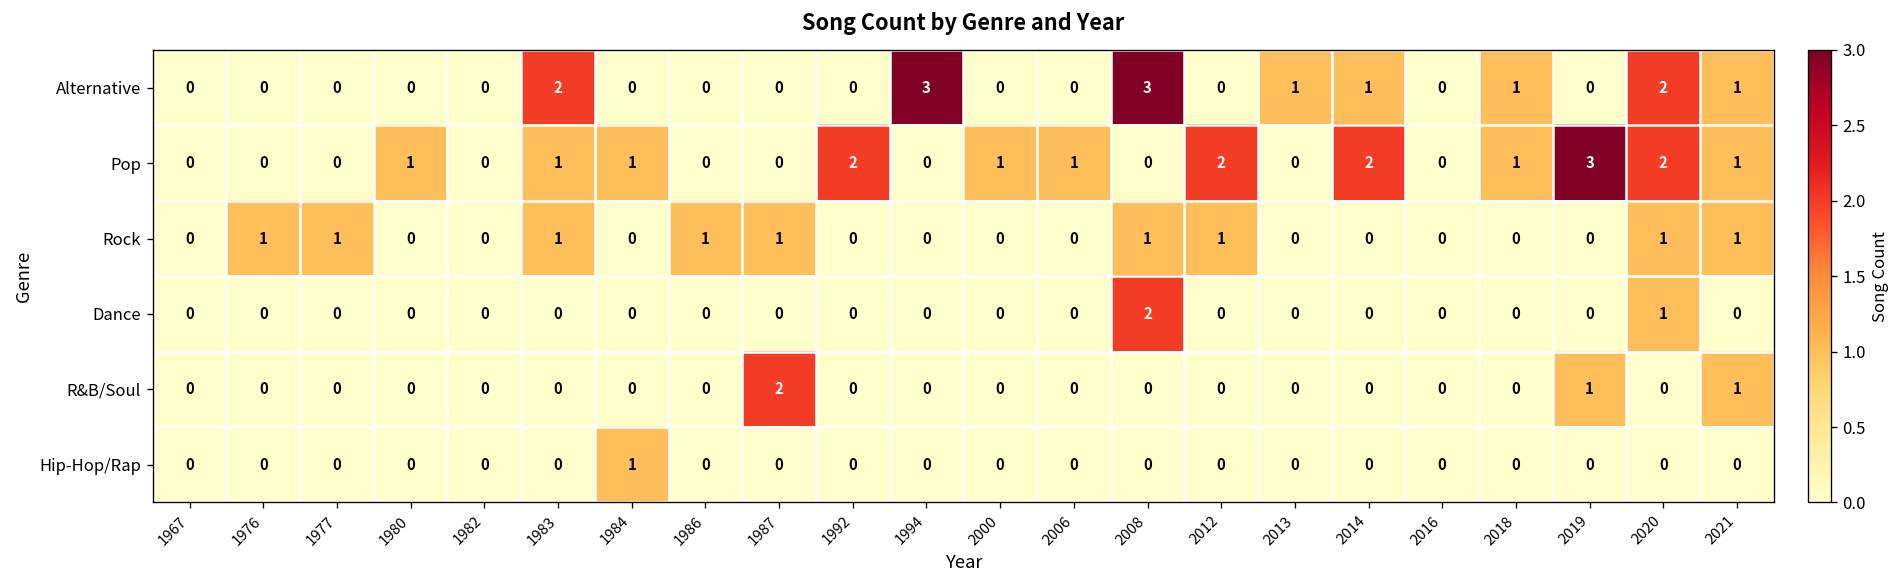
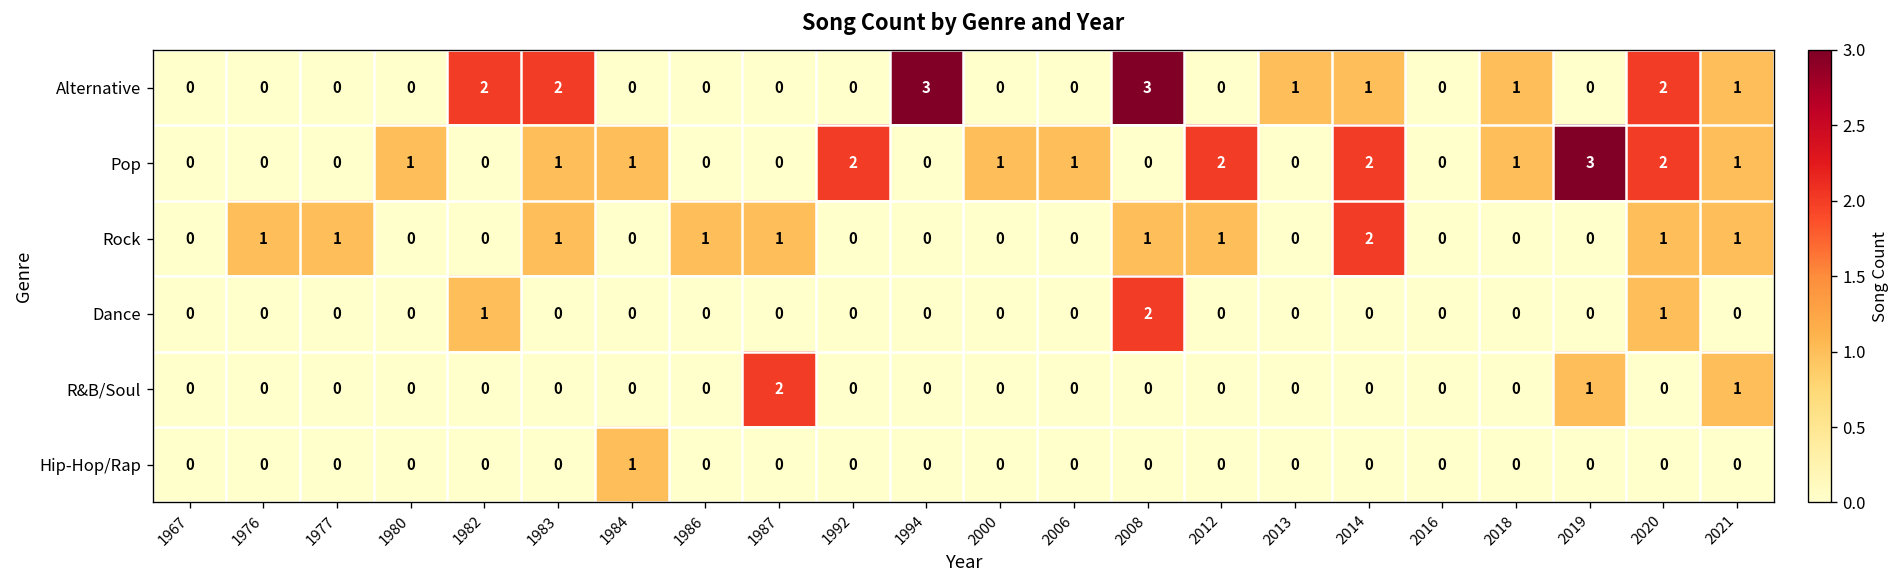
Alternative, 1982: 0 -> 2
Rock, 2014: 0 -> 2
Dance, 1982: 0 -> 1
